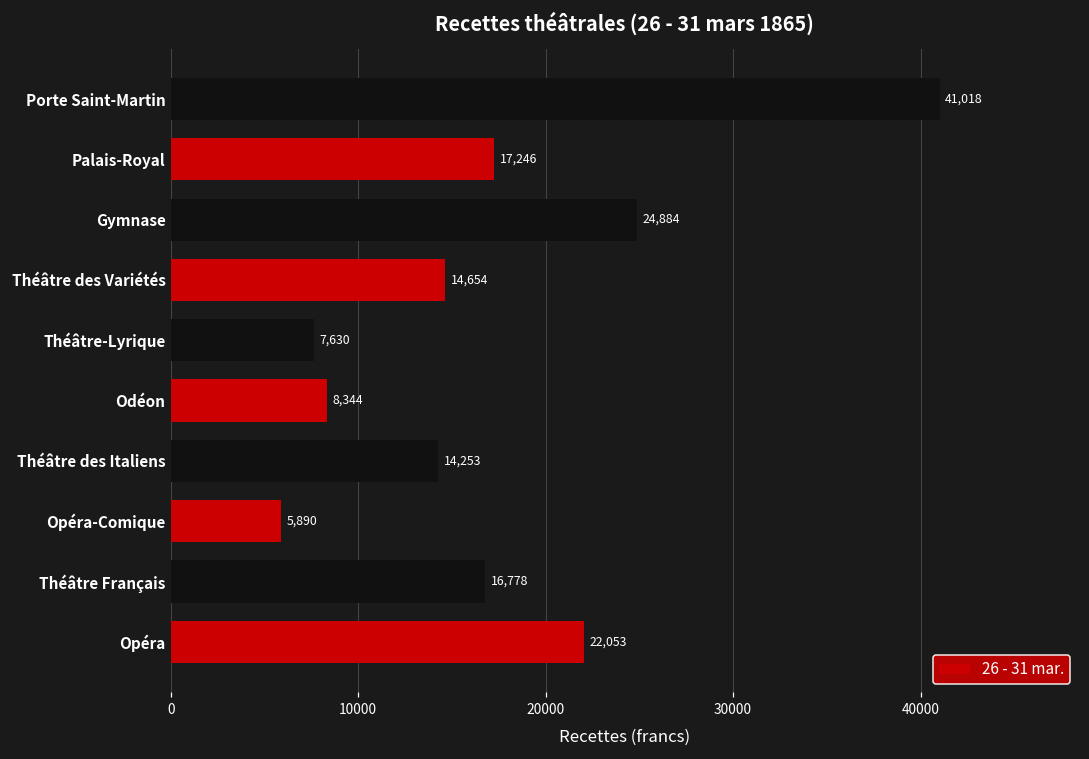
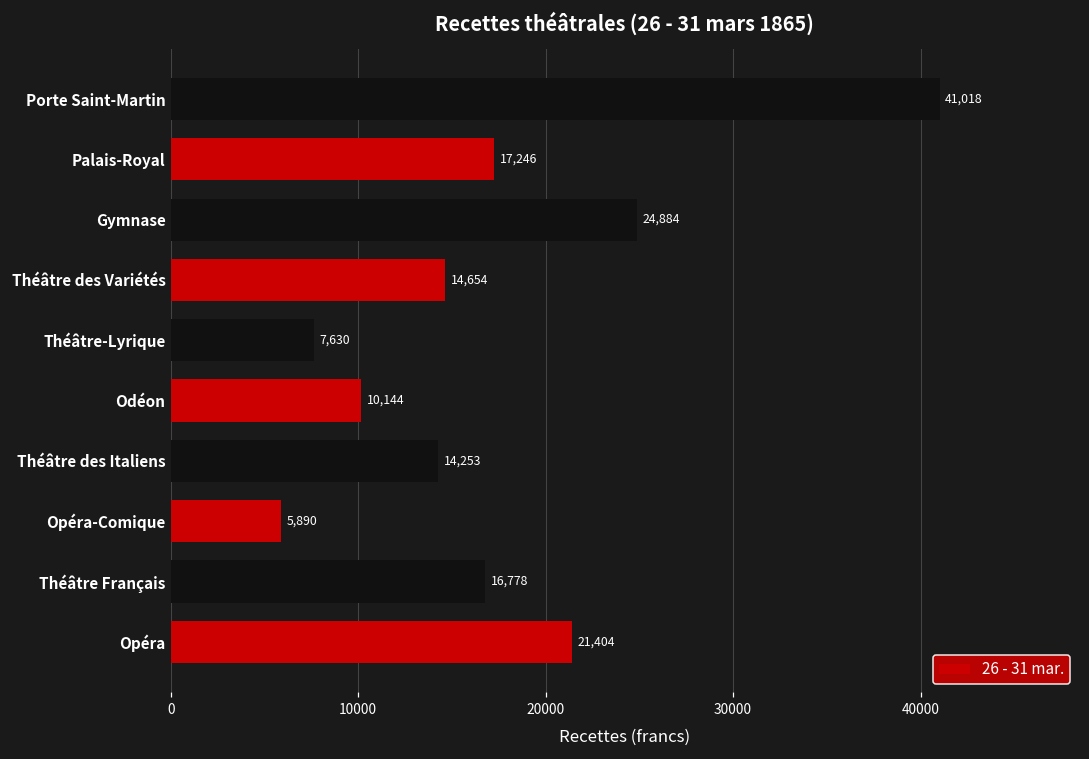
Odéon: 8,344 -> 10,144
Opéra: 22,053 -> 21,404
